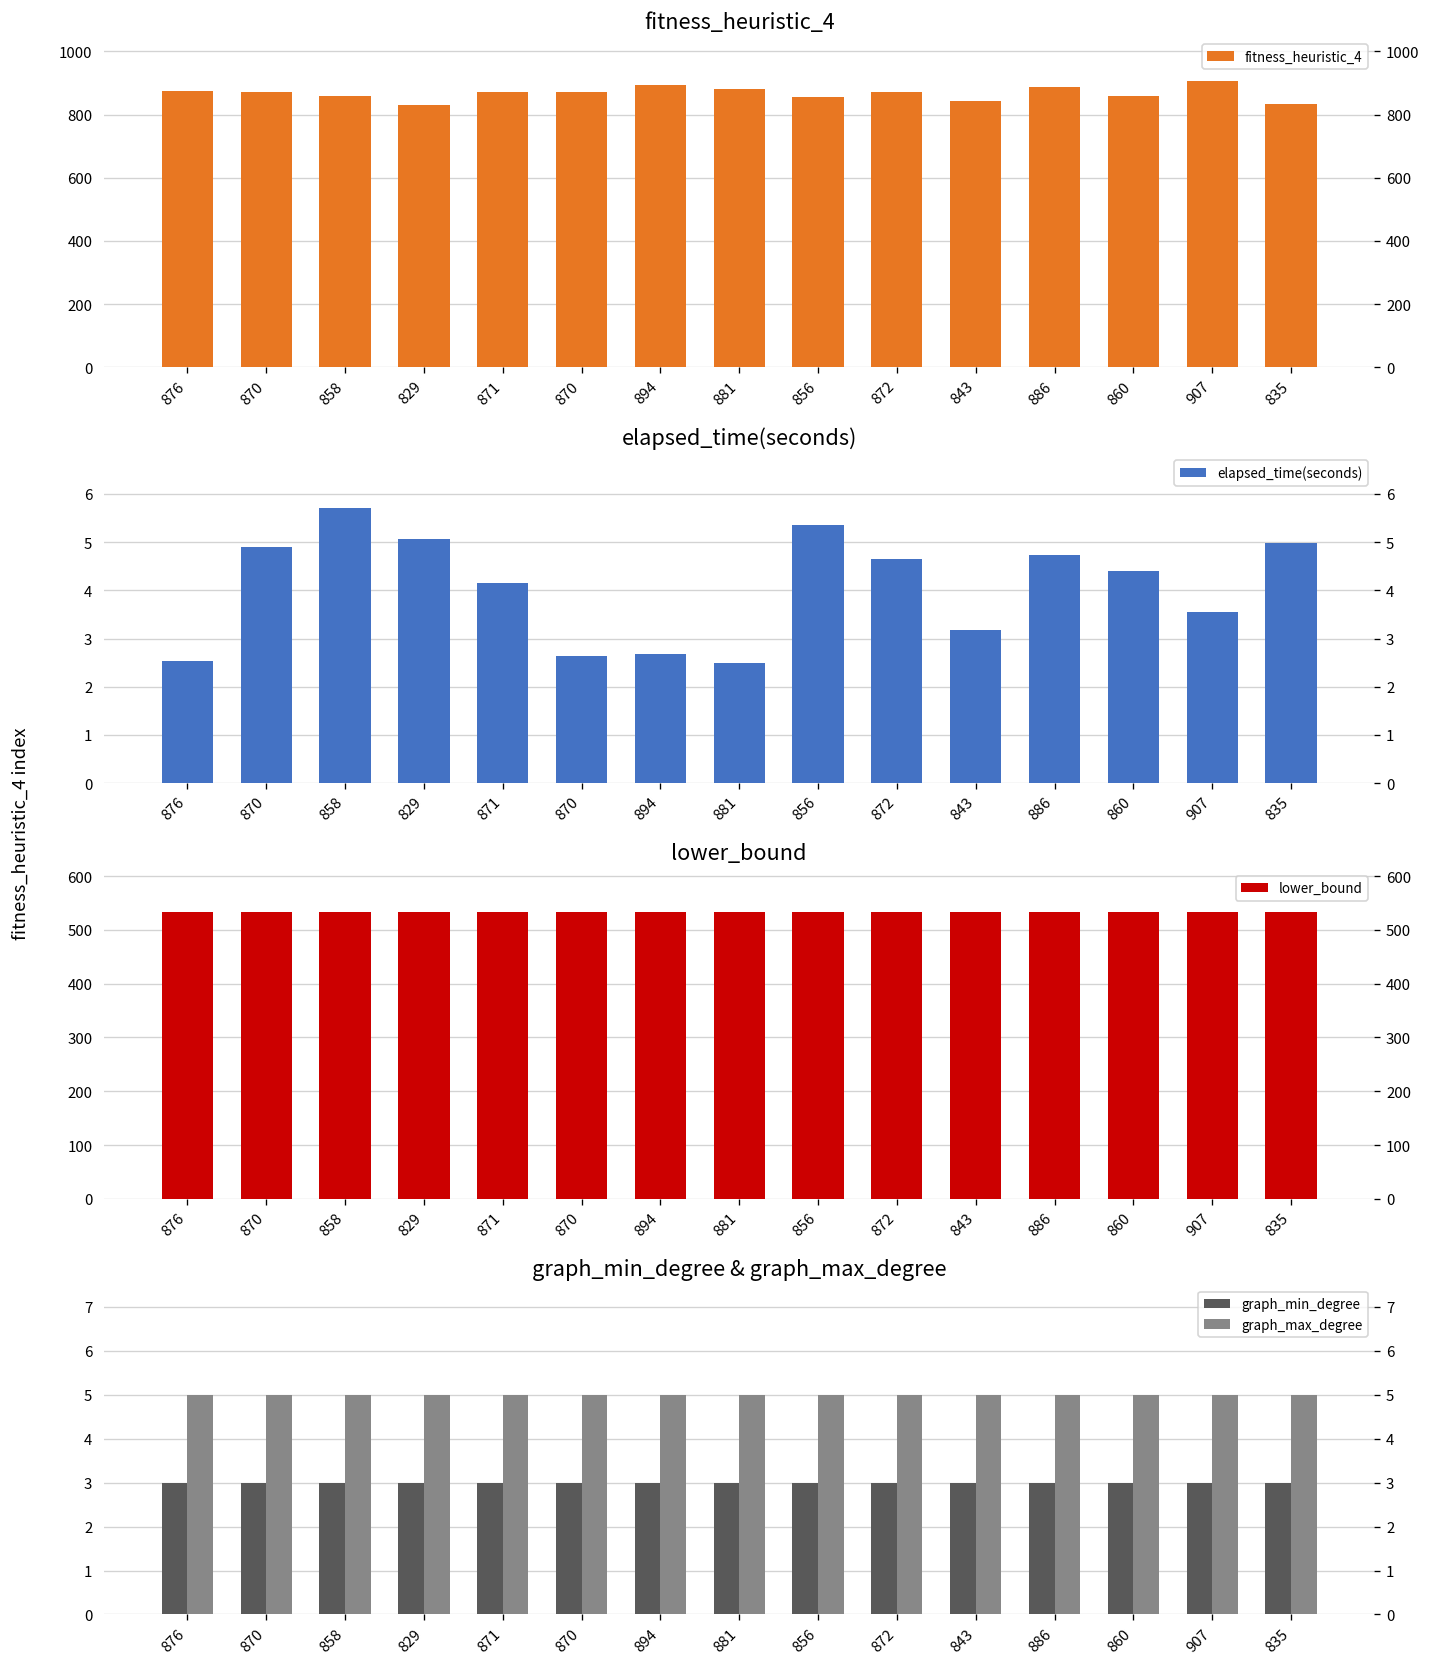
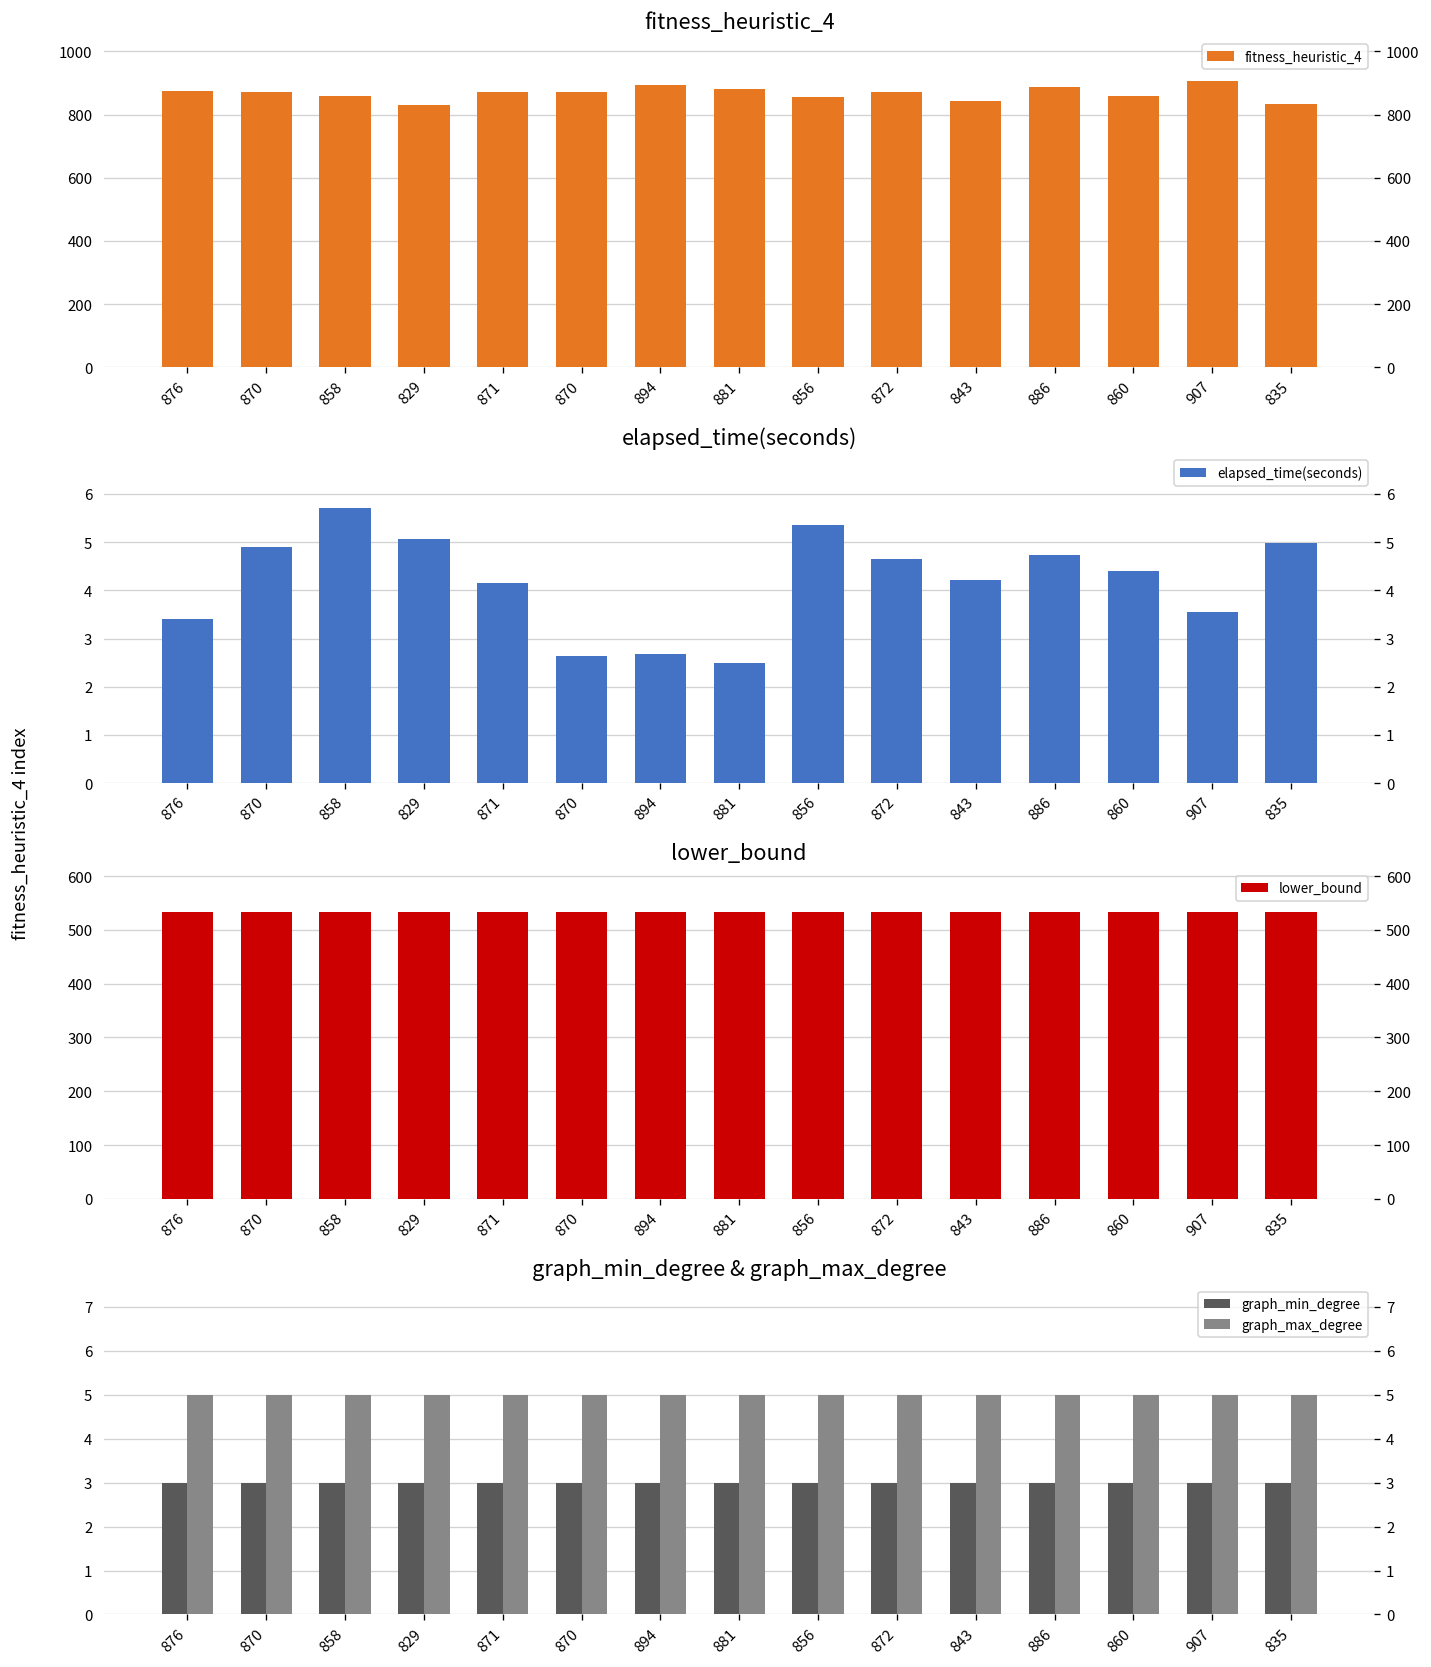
elapsed_time(seconds), 876: 2.5 -> 3.4
elapsed_time(seconds), 843: 3.2 -> 4.2
